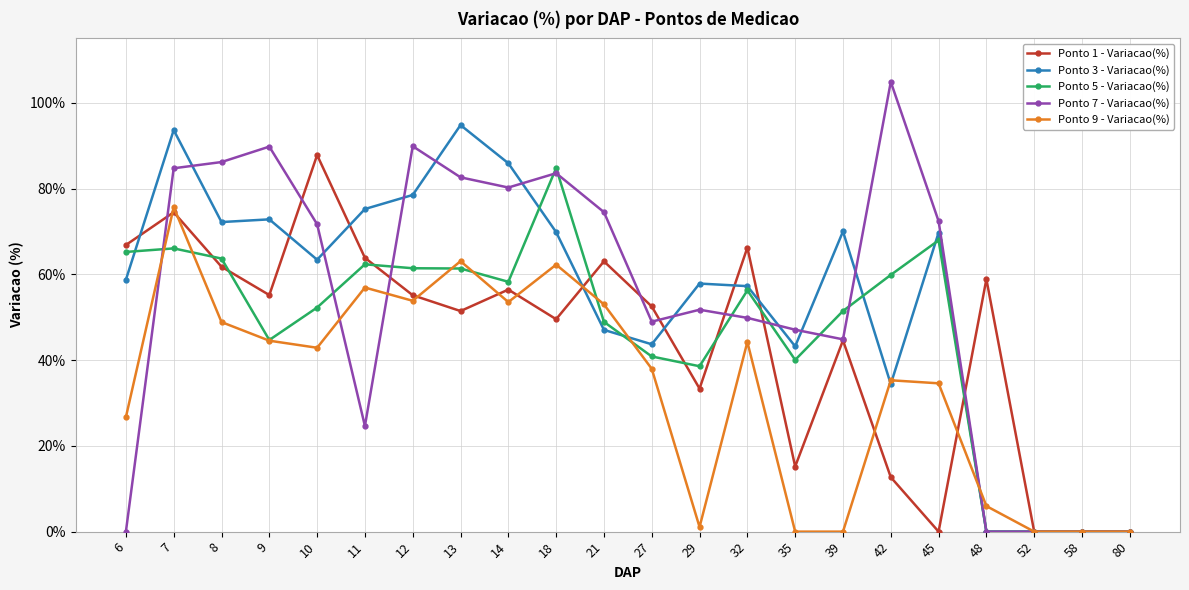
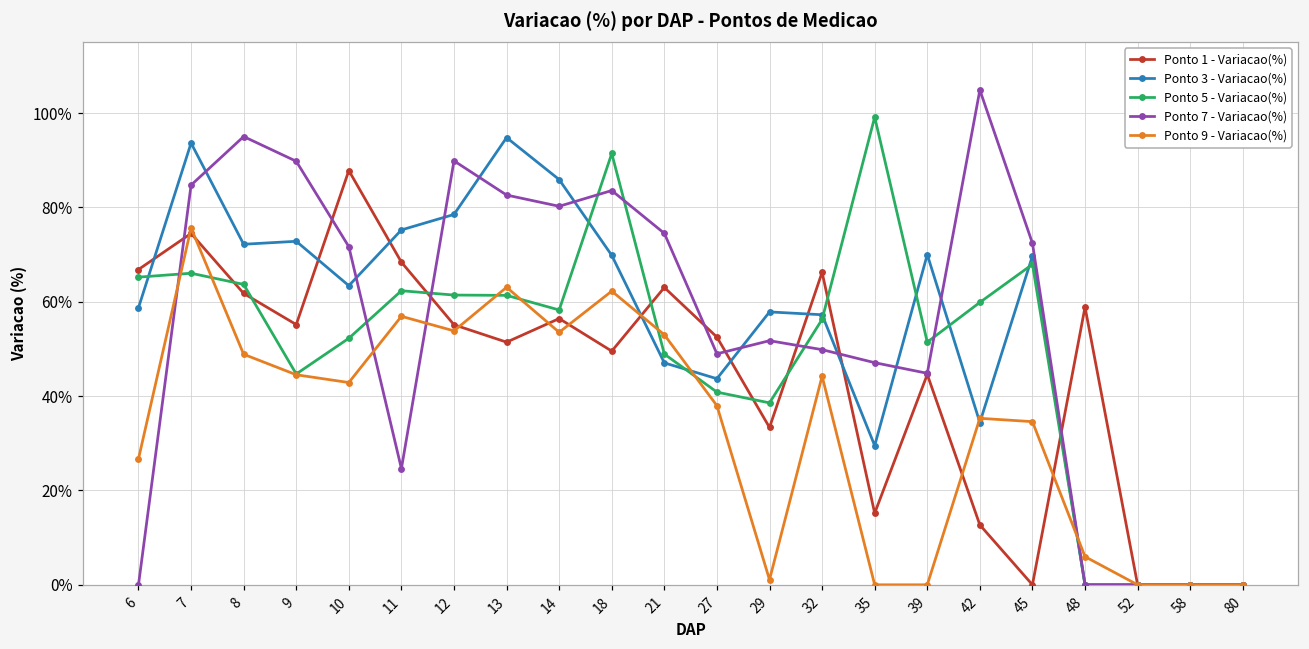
Ponto 7 - Variacao(%), 8: 86% -> 95%
Ponto 1 - Variacao(%), 11: 64% -> 68%
Ponto 5 - Variacao(%), 18: 85% -> 91%
Ponto 3 - Variacao(%), 35: 43% -> 30%
Ponto 5 - Variacao(%), 35: 40% -> 99%
